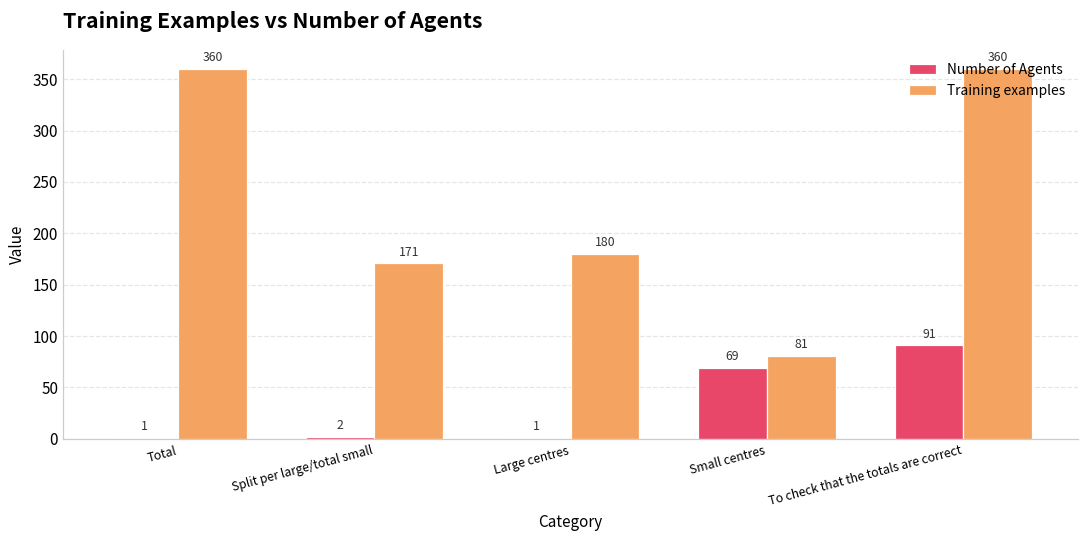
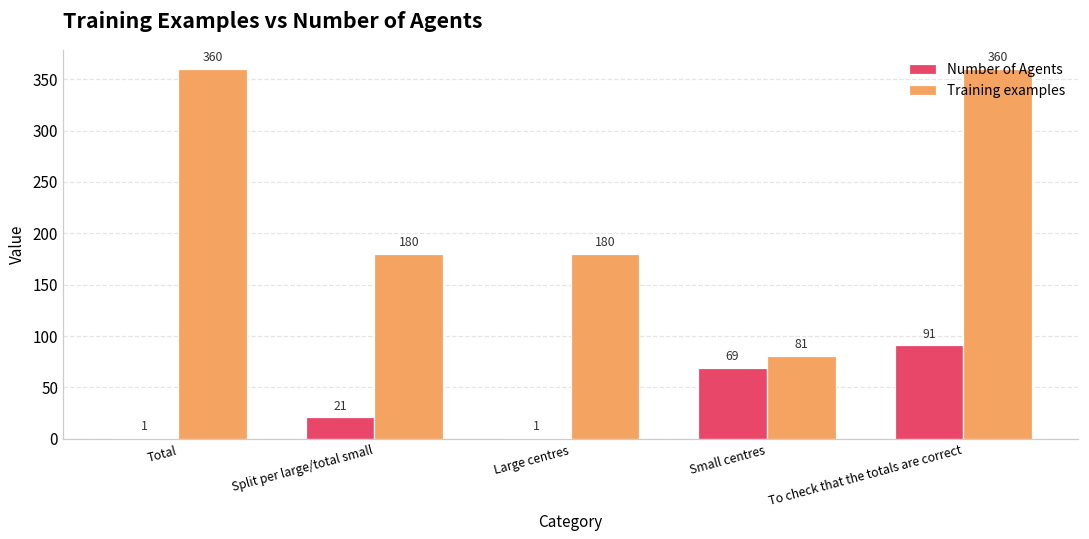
Number of Agents, Split per large/total small: 2 -> 21
Training examples, Split per large/total small: 171 -> 180
